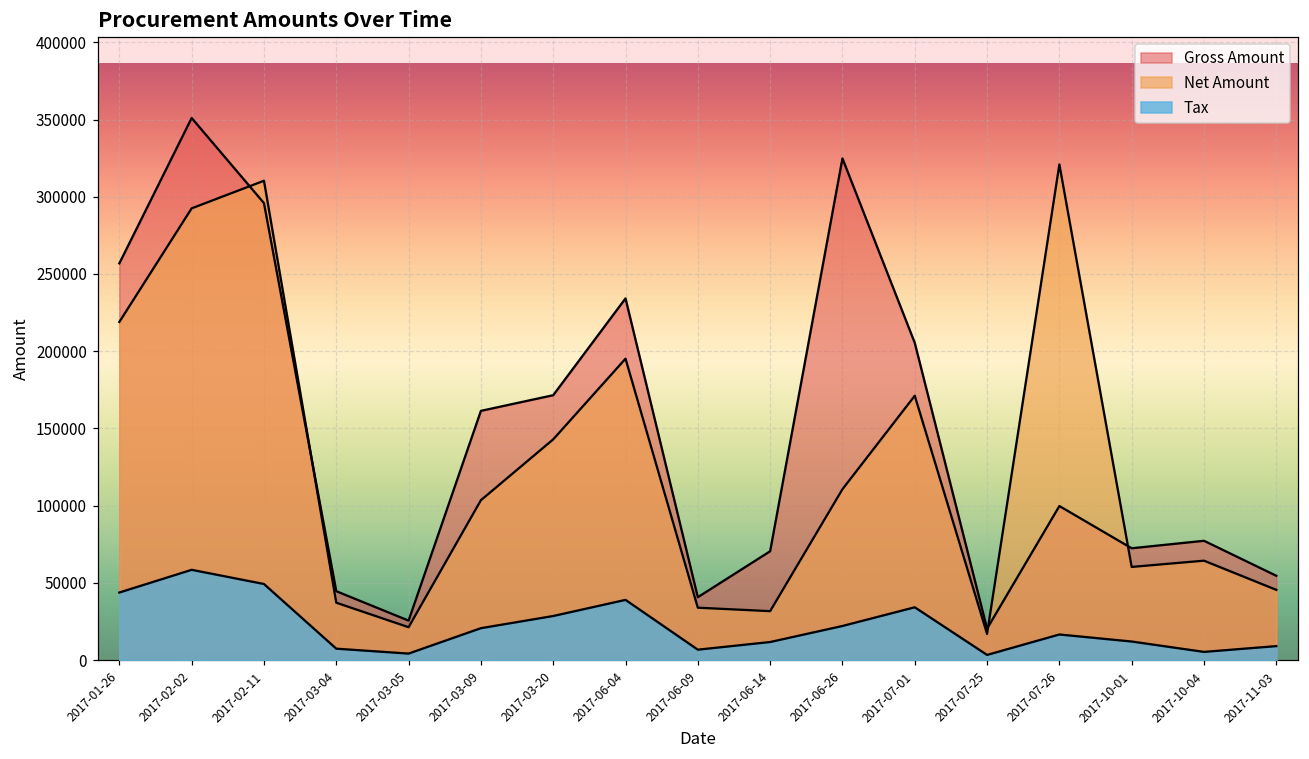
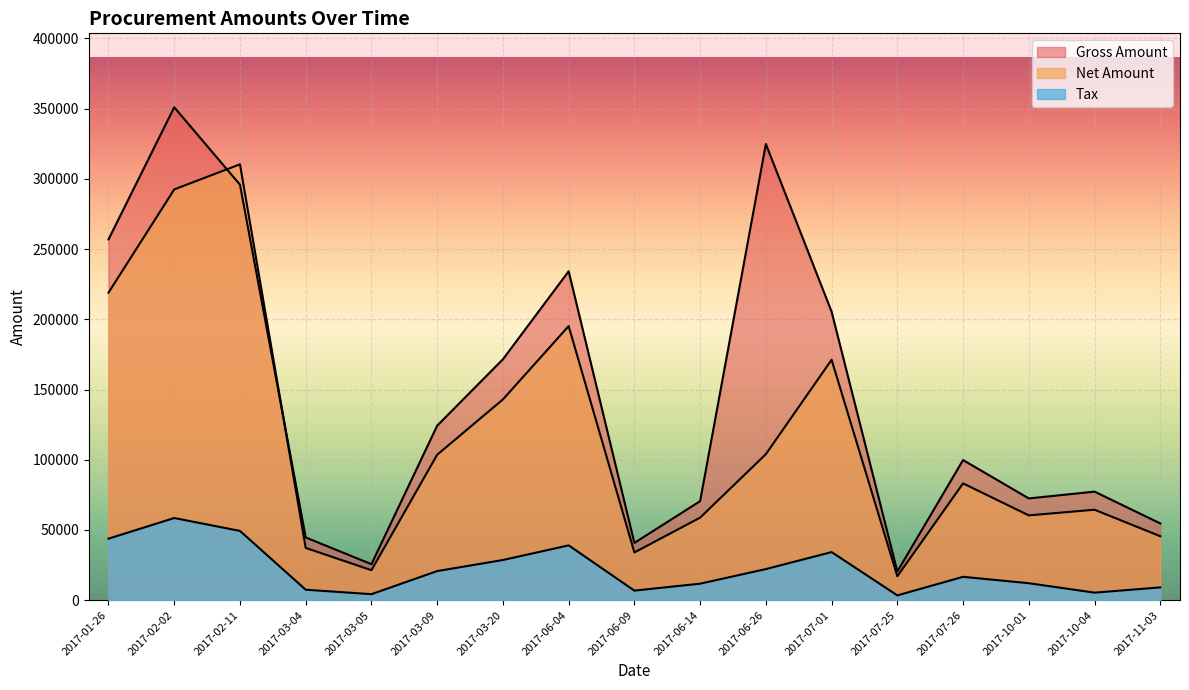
Gross Amount, 2017-03-09: 161000 -> 124000
Net Amount, 2017-06-14: 32000 -> 59000
Net Amount, 2017-06-26: 111000 -> 104000
Net Amount, 2017-07-26: 321000 -> 83000
